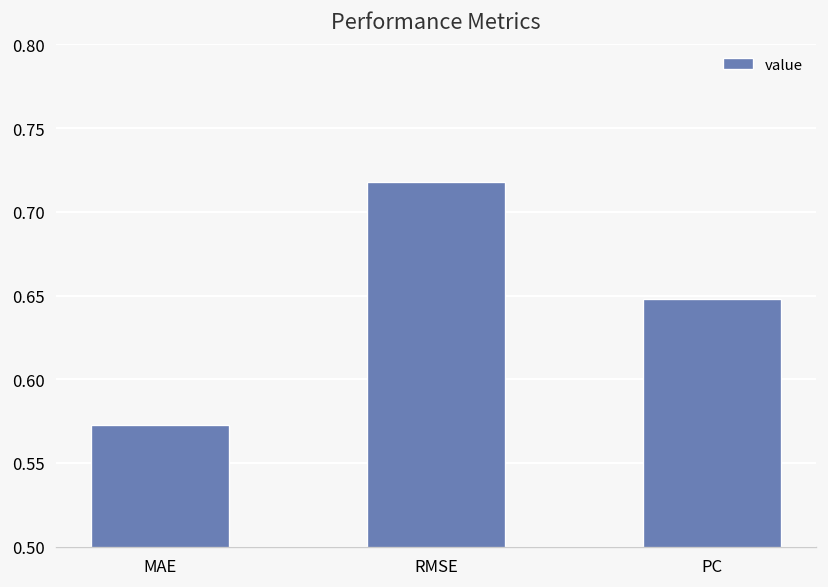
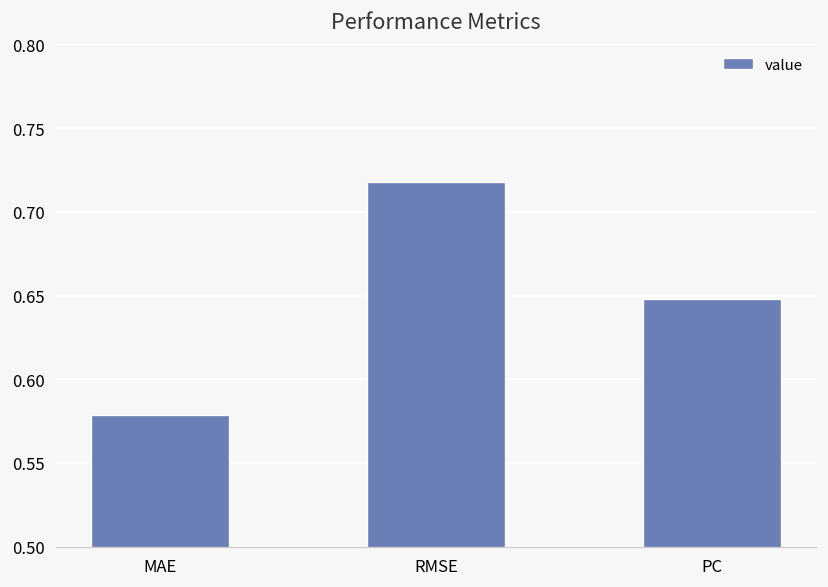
MAE: 0.573 -> 0.579
